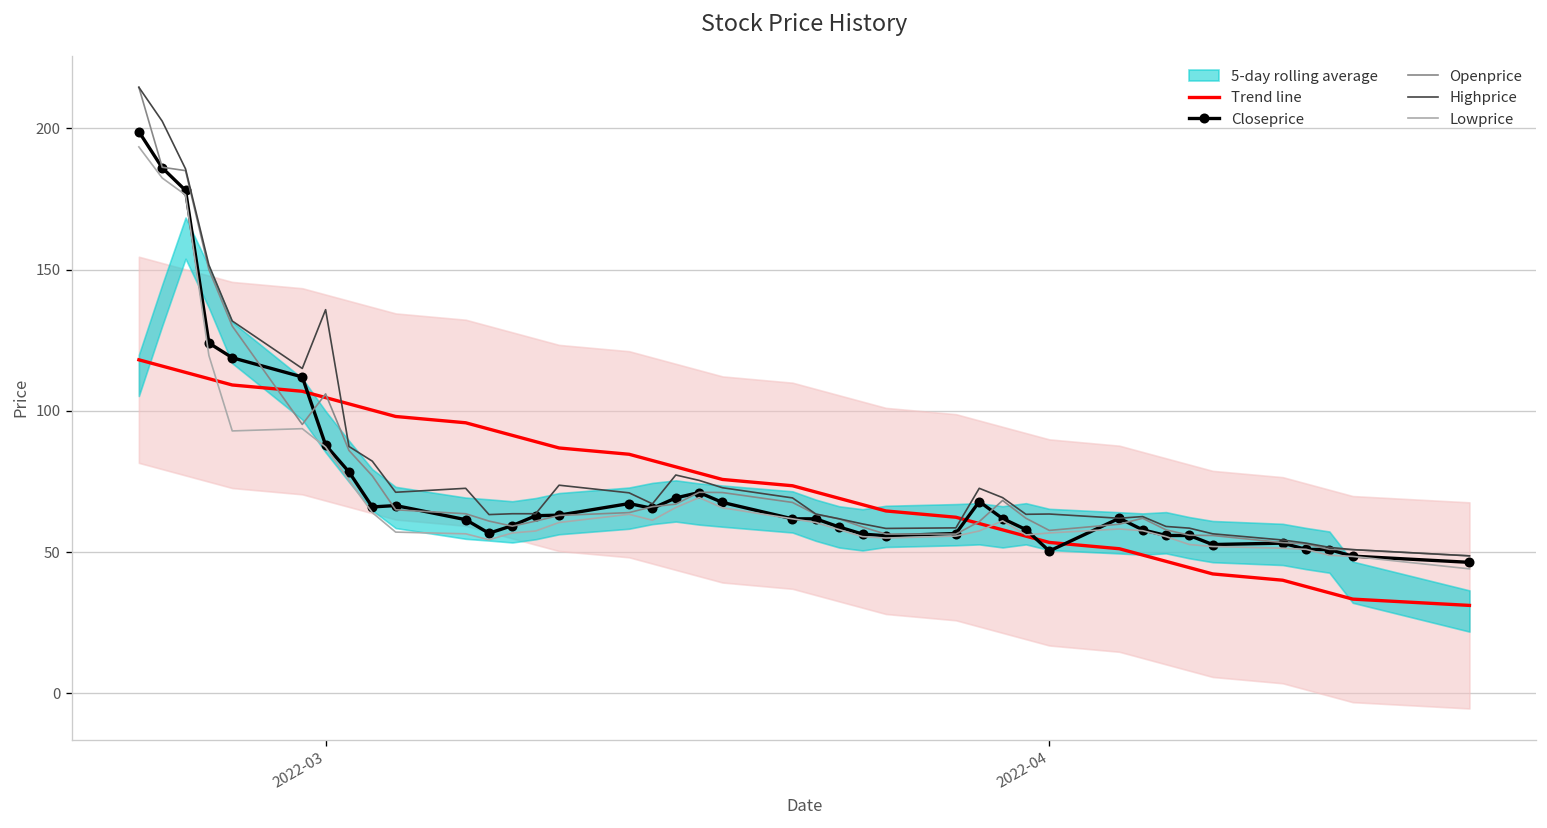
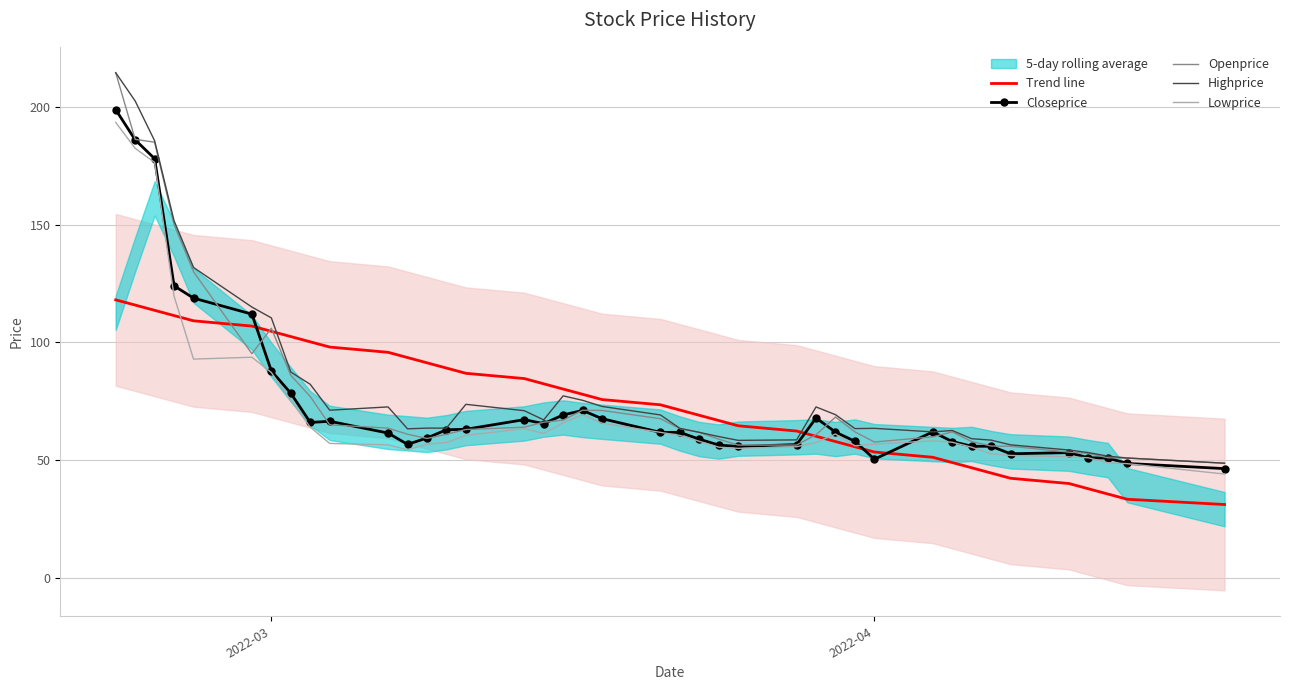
Highprice, 2022-03: 136 -> 110
